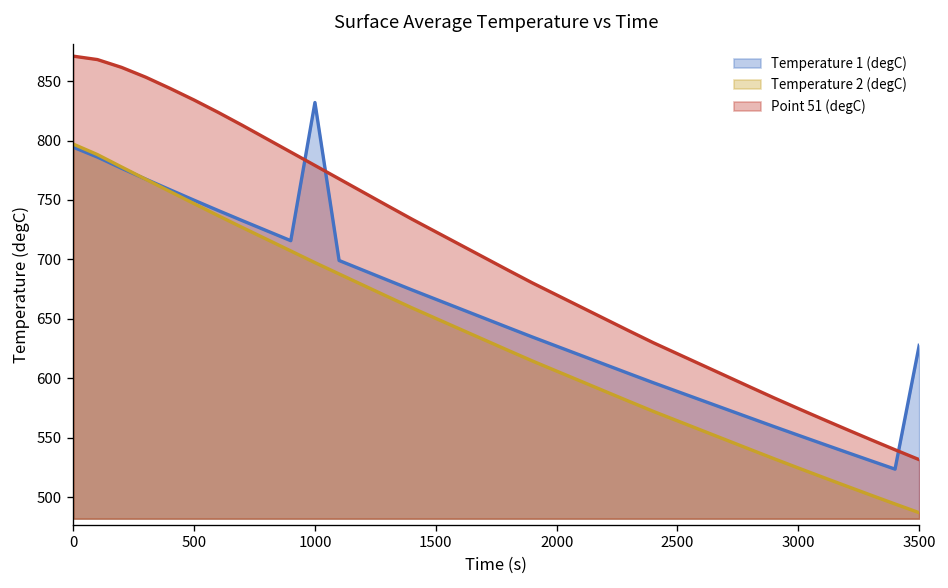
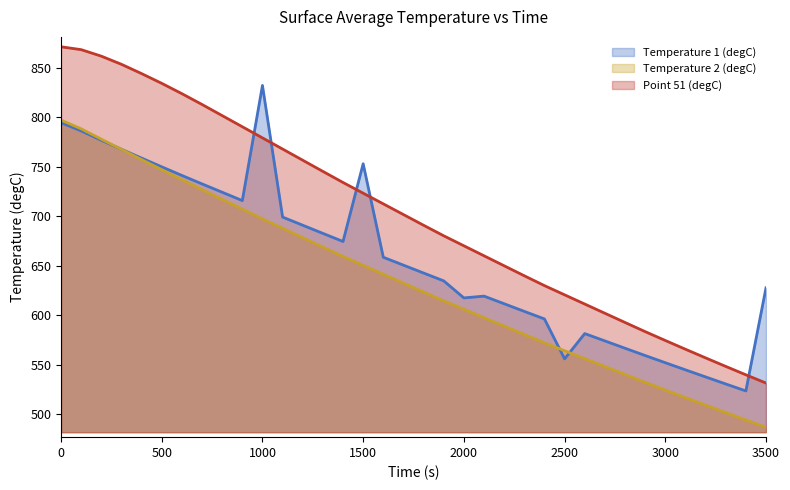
Temperature 1 (degC), 1500: 670 -> 750
Temperature 1 (degC), 2000: 630 -> 620
Temperature 1 (degC), 2500: 590 -> 560
